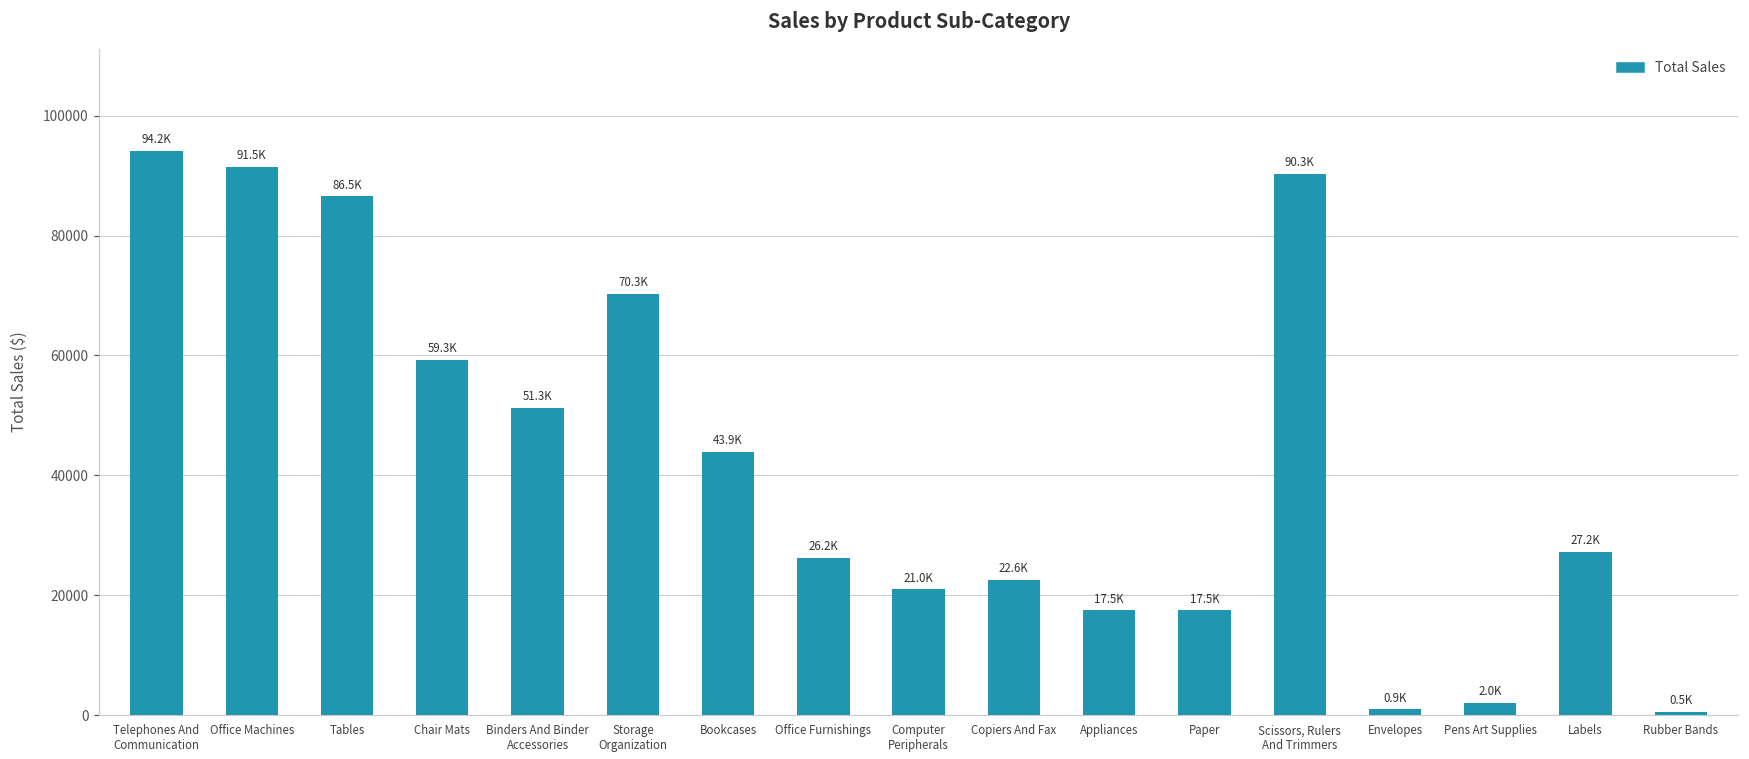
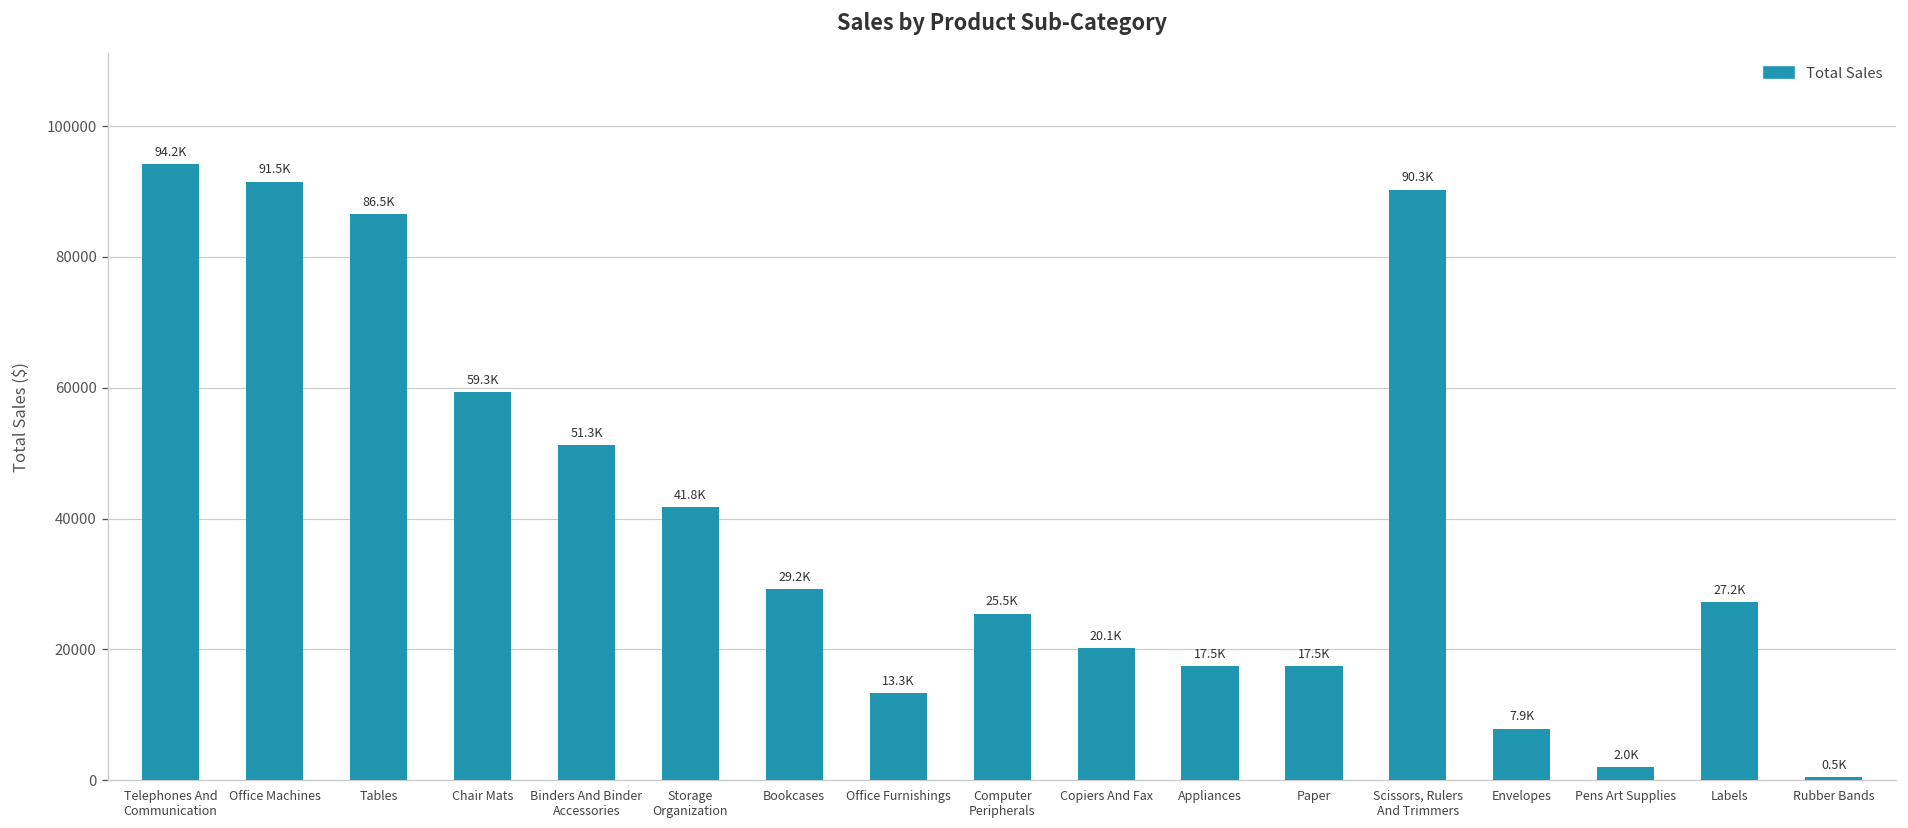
Storage Organization: 70.3K -> 41.8K
Bookcases: 43.9K -> 29.2K
Office Furnishings: 26.2K -> 13.3K
Computer Peripherals: 21.0K -> 25.5K
Copiers And Fax: 22.6K -> 20.1K
Envelopes: 0.9K -> 7.9K
